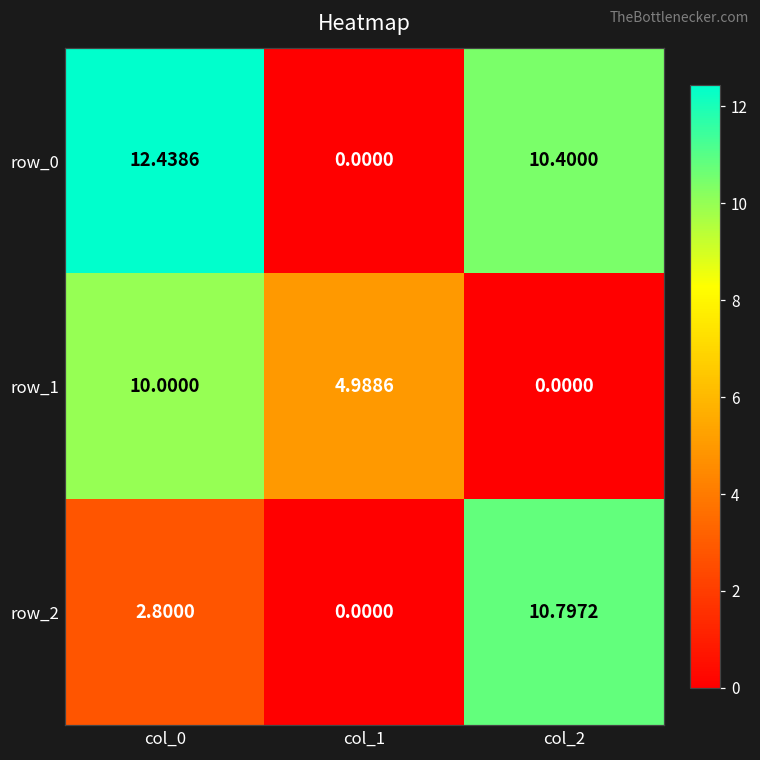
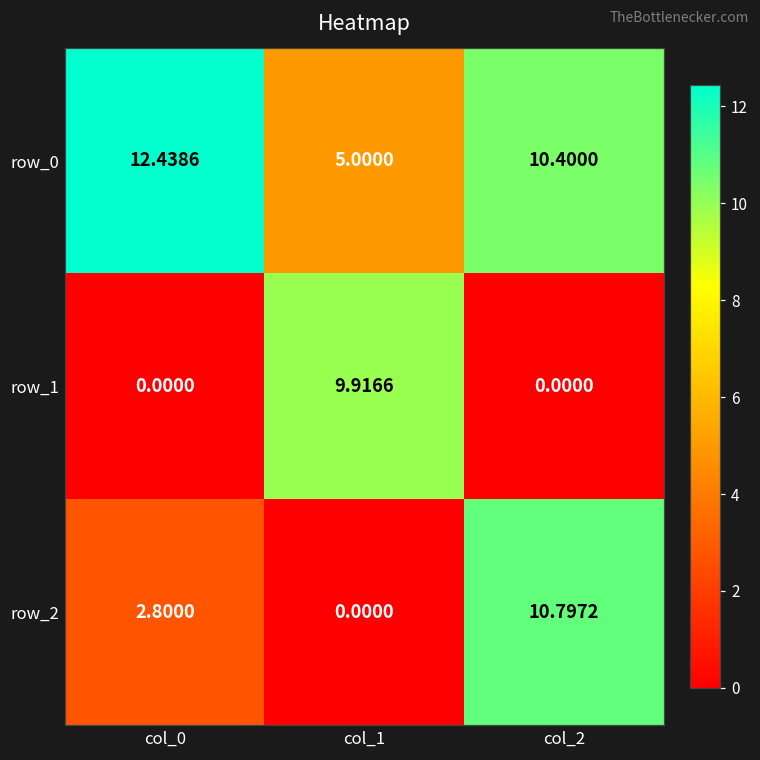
row_0, col_1: 0.0000 -> 5.0000
row_1, col_0: 10.0000 -> 0.0000
row_1, col_1: 4.9886 -> 9.9166
